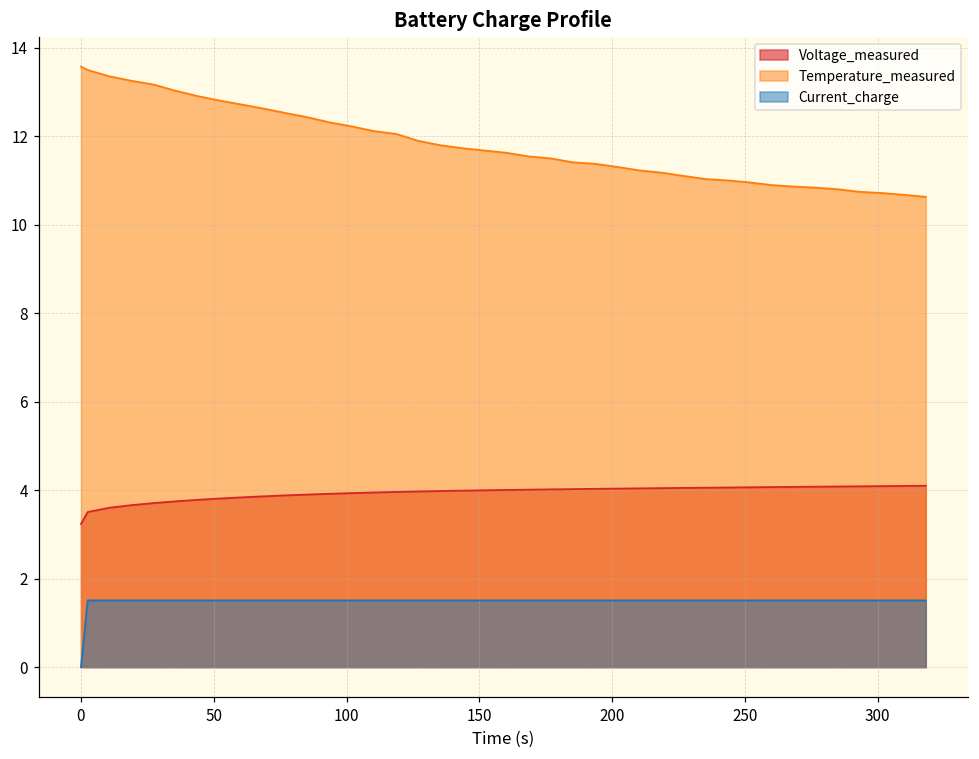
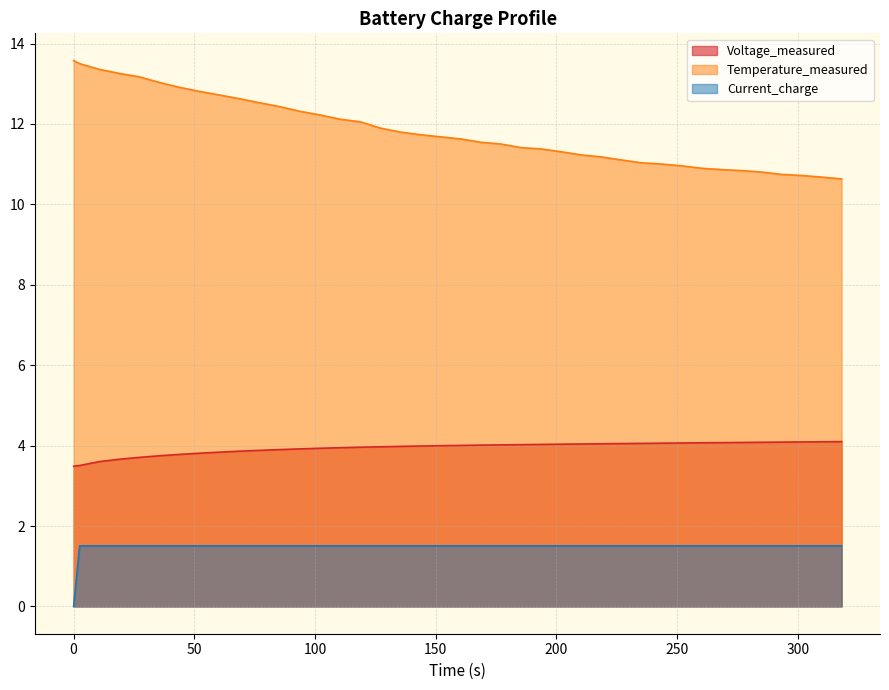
Voltage_measured, 0: 3.2 -> 3.5
